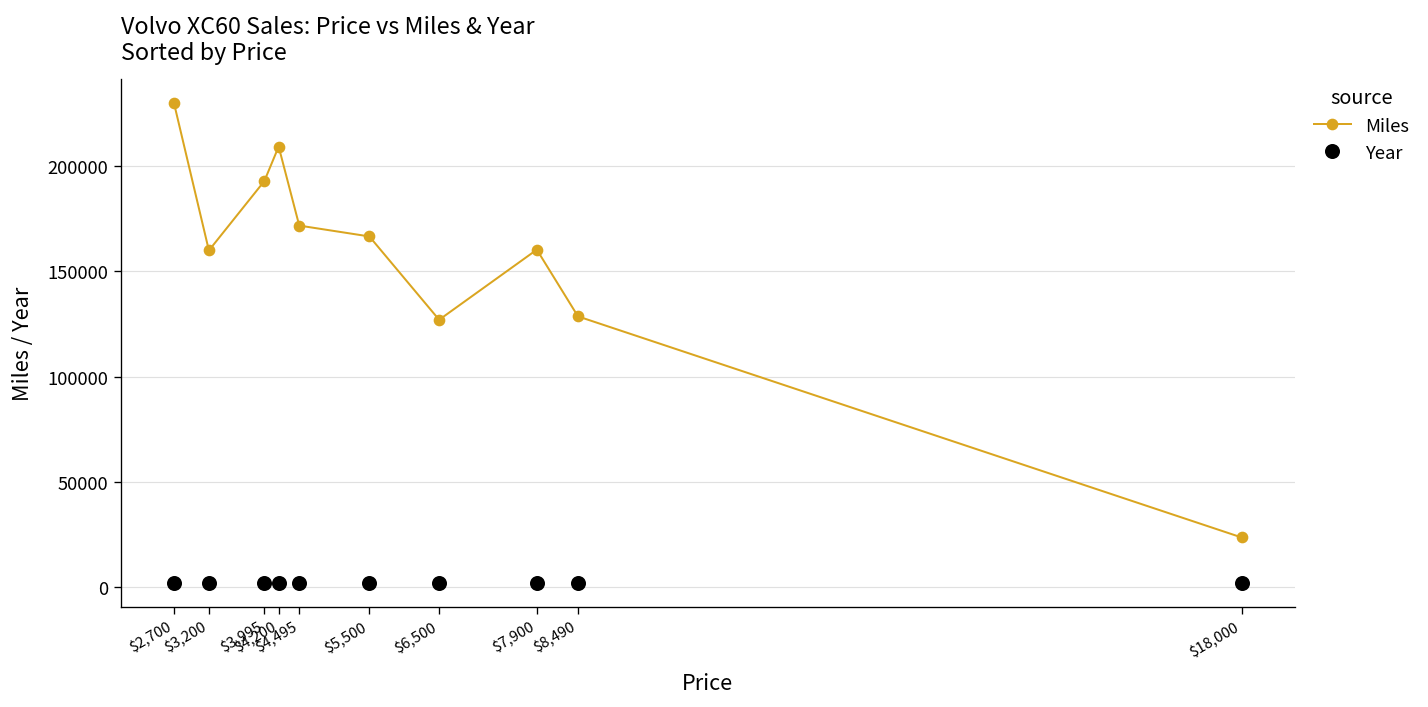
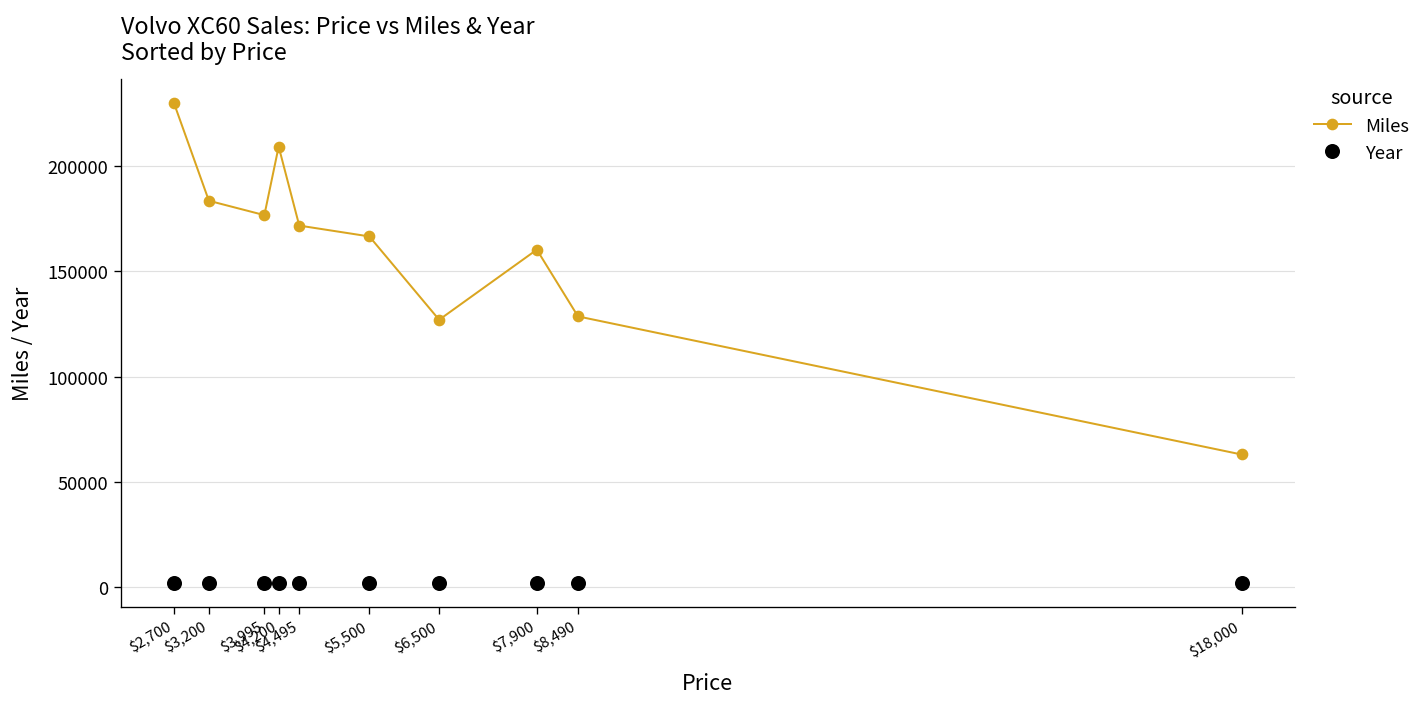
Miles, $3,200: 160000 -> 184000
Miles, $3,995: 193000 -> 177000
Miles, $18,000: 24000 -> 63000
